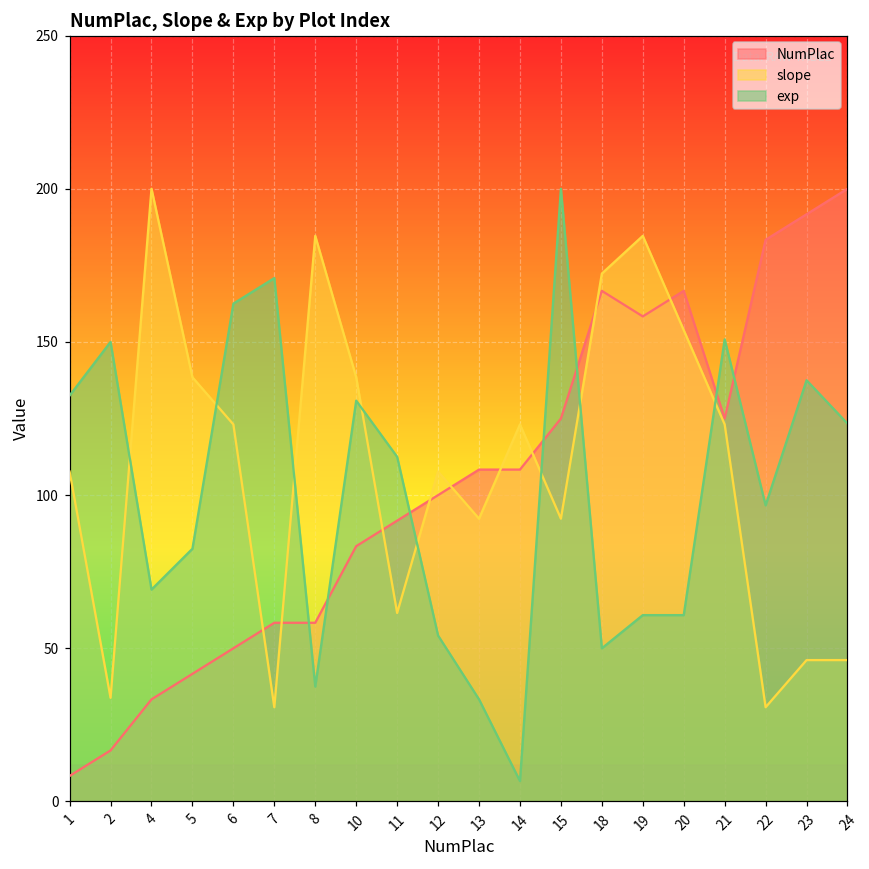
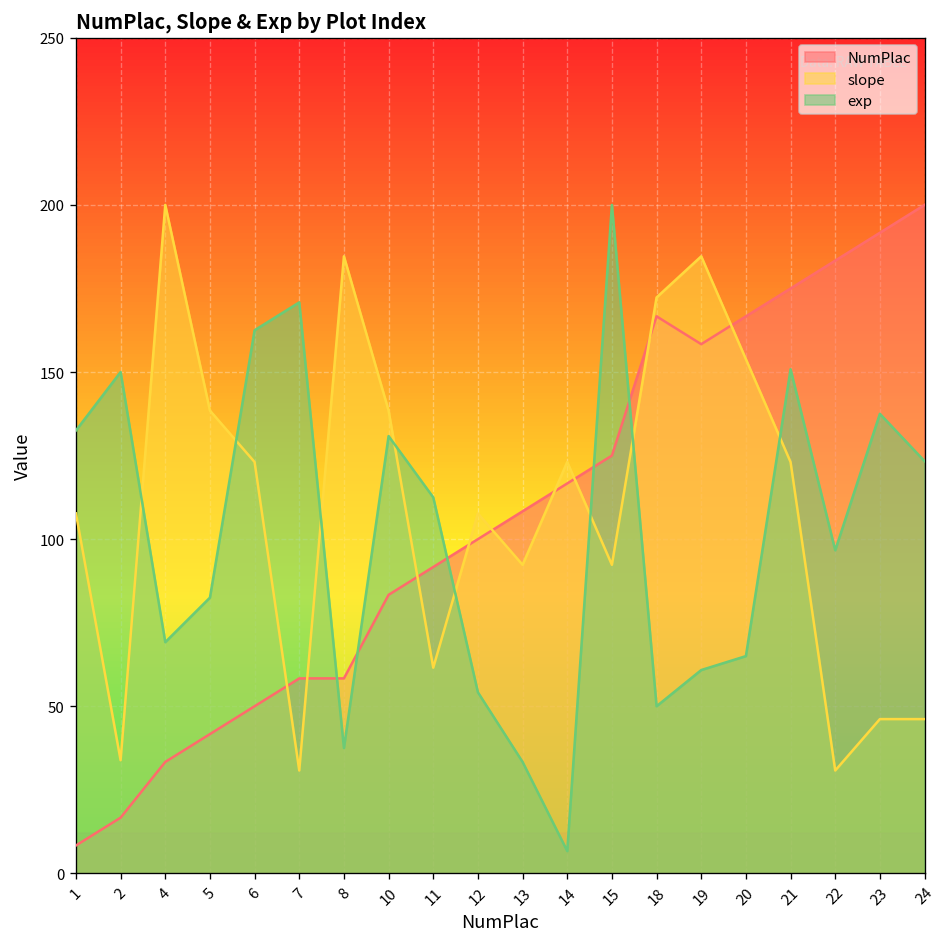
NumPlac, 14: 108 -> 117
exp, 20: 61 -> 65
NumPlac, 21: 125 -> 175
